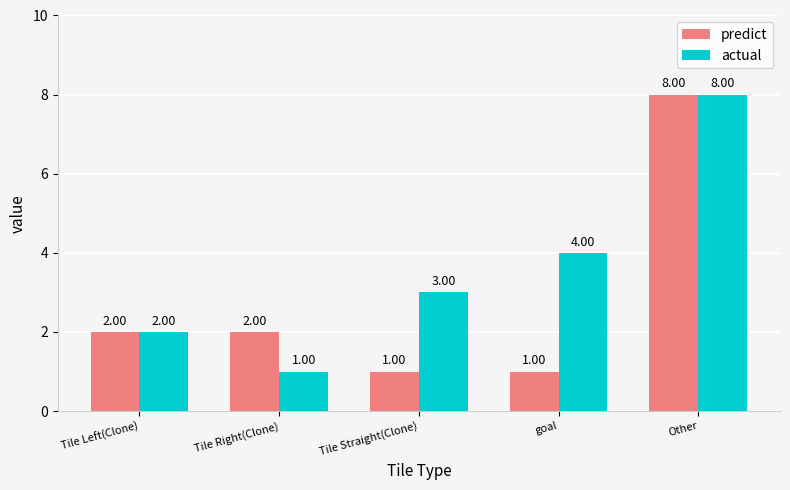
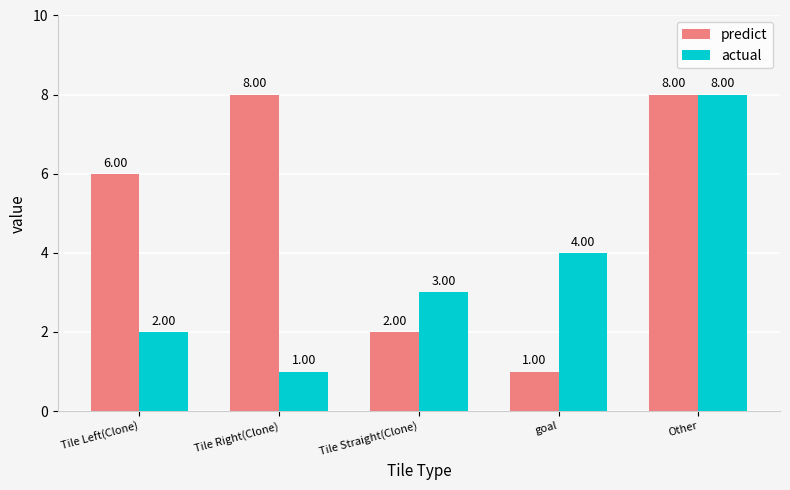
predict, Tile Left(Clone): 2.00 -> 6.00
predict, Tile Right(Clone): 2.00 -> 8.00
predict, Tile Straight(Clone): 1.00 -> 2.00
